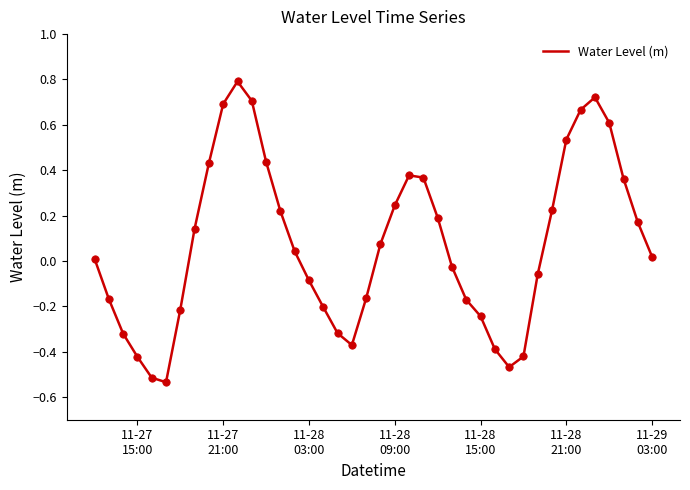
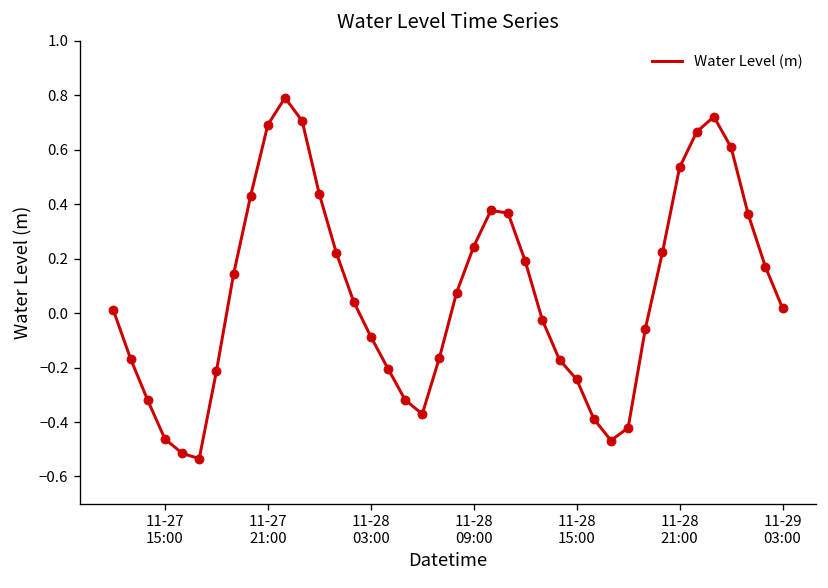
11-27 15:00: -0.42 -> -0.46
